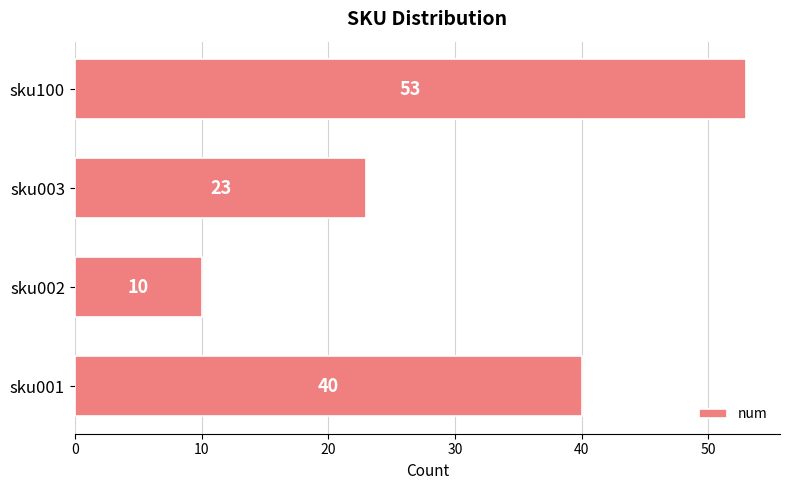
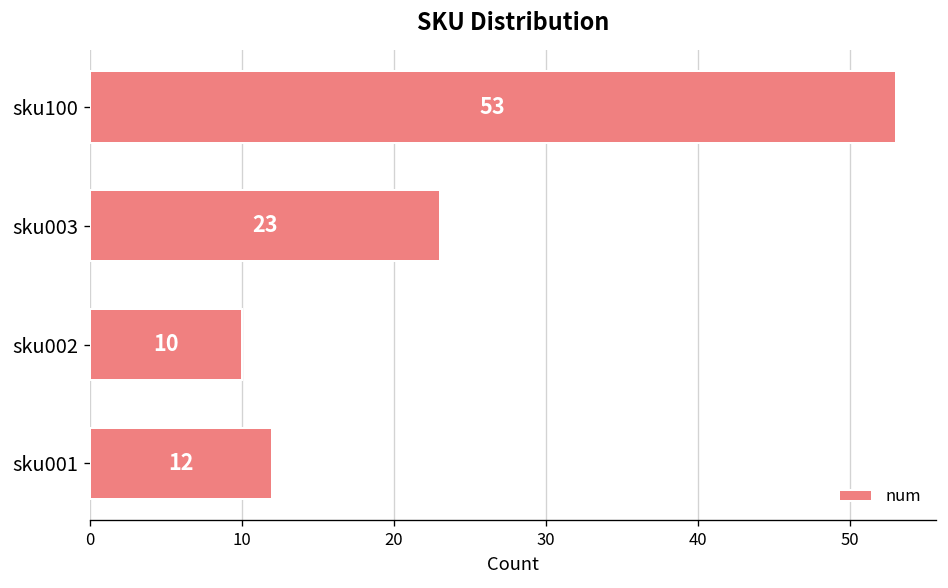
sku001: 40 -> 12
